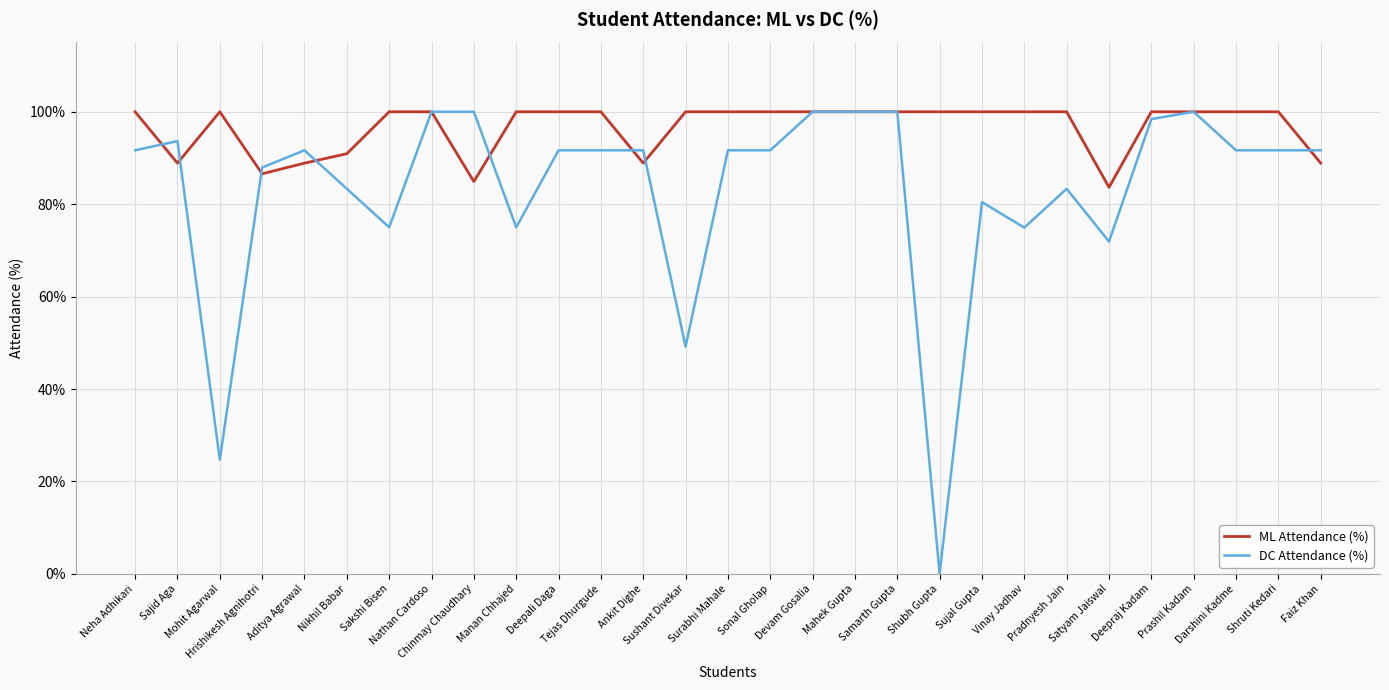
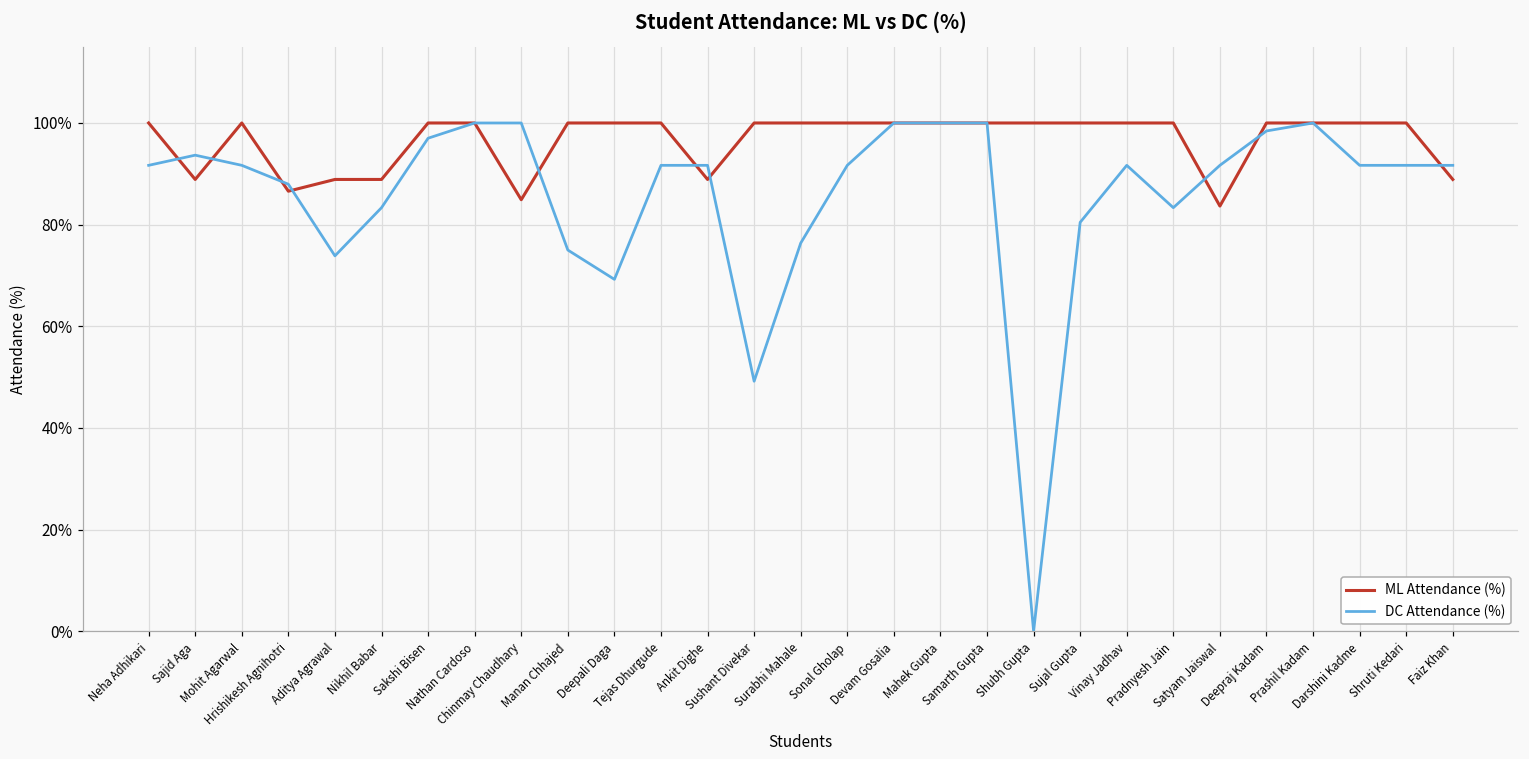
DC Attendance (%), Mohit Agarwal: 25% -> 92%
DC Attendance (%), Aditya Agrawal: 92% -> 74%
ML Attendance (%), Nikhil Babar: 91% -> 89%
DC Attendance (%), Sakshi Bisen: 75% -> 97%
DC Attendance (%), Deepali Daga: 92% -> 69%
DC Attendance (%), Surabhi Mahale: 92% -> 76%
DC Attendance (%), Vinay Jadhav: 75% -> 92%
DC Attendance (%), Satyam Jaiswal: 72% -> 92%
